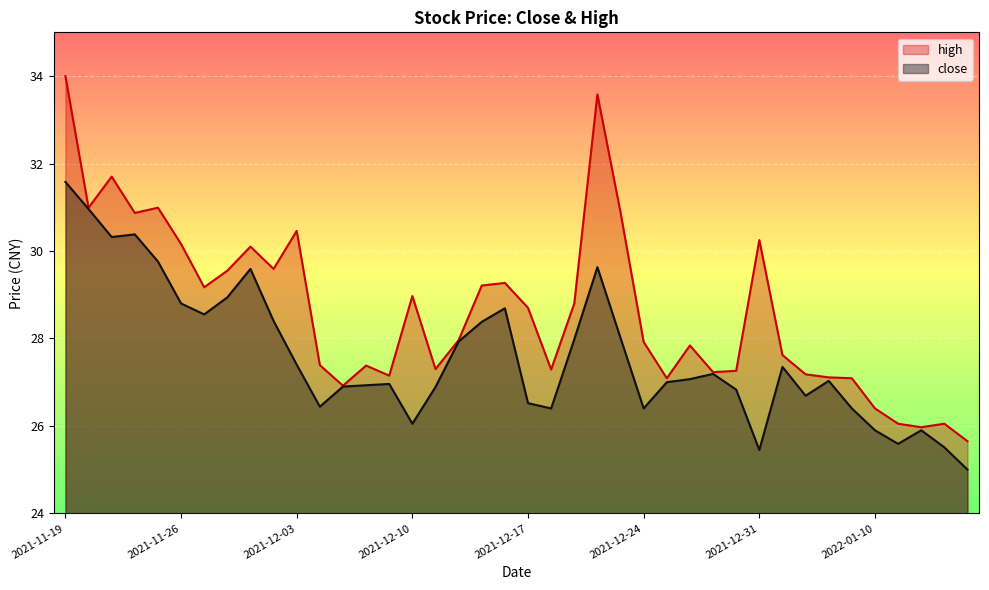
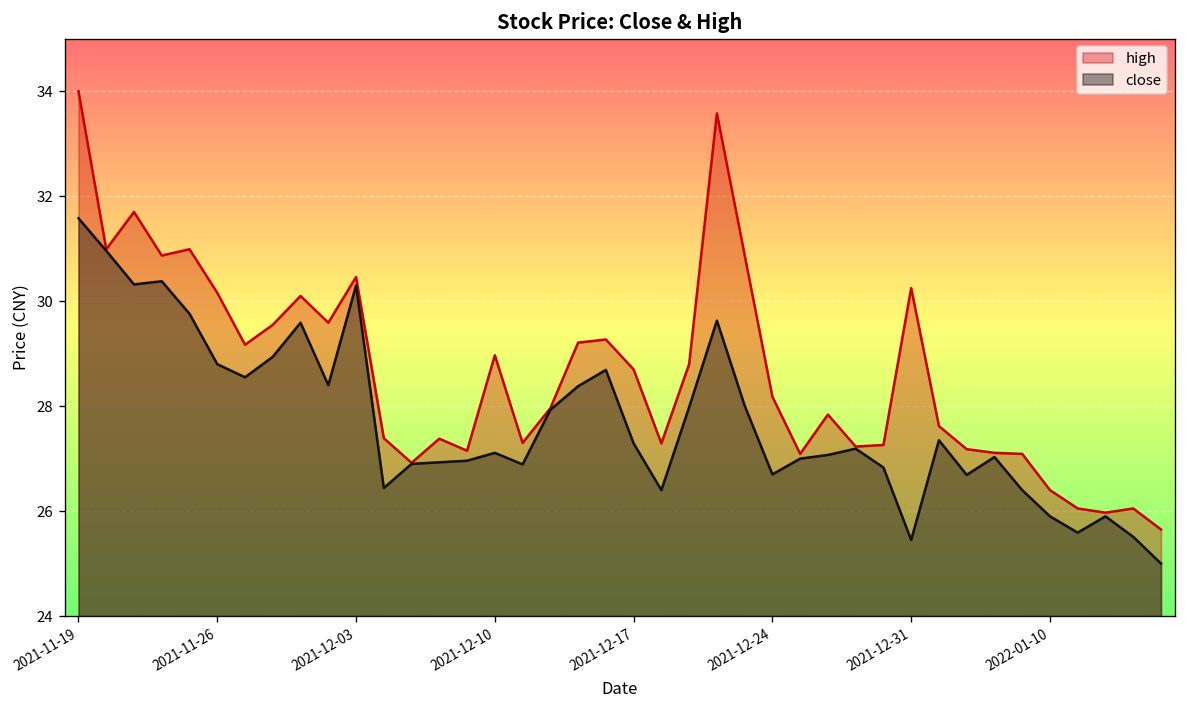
close, 2021-12-03: 27.4 -> 30.3
close, 2021-12-10: 26.1 -> 27.1
close, 2021-12-17: 26.5 -> 27.3
high, 2021-12-24: 27.9 -> 28.2
close, 2021-12-24: 26.4 -> 26.7
